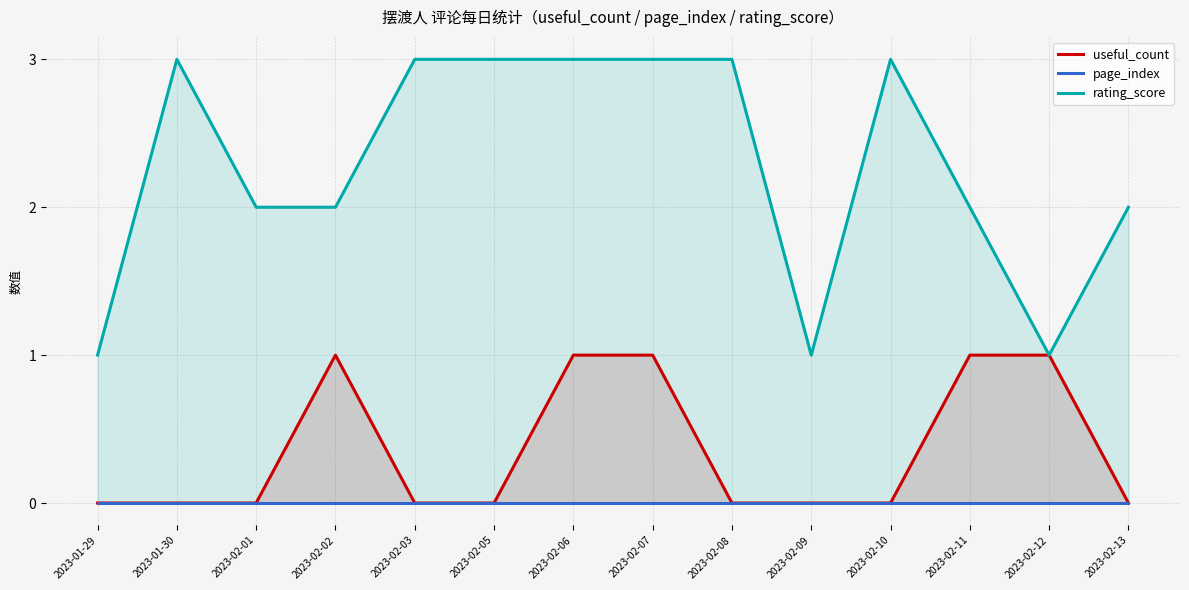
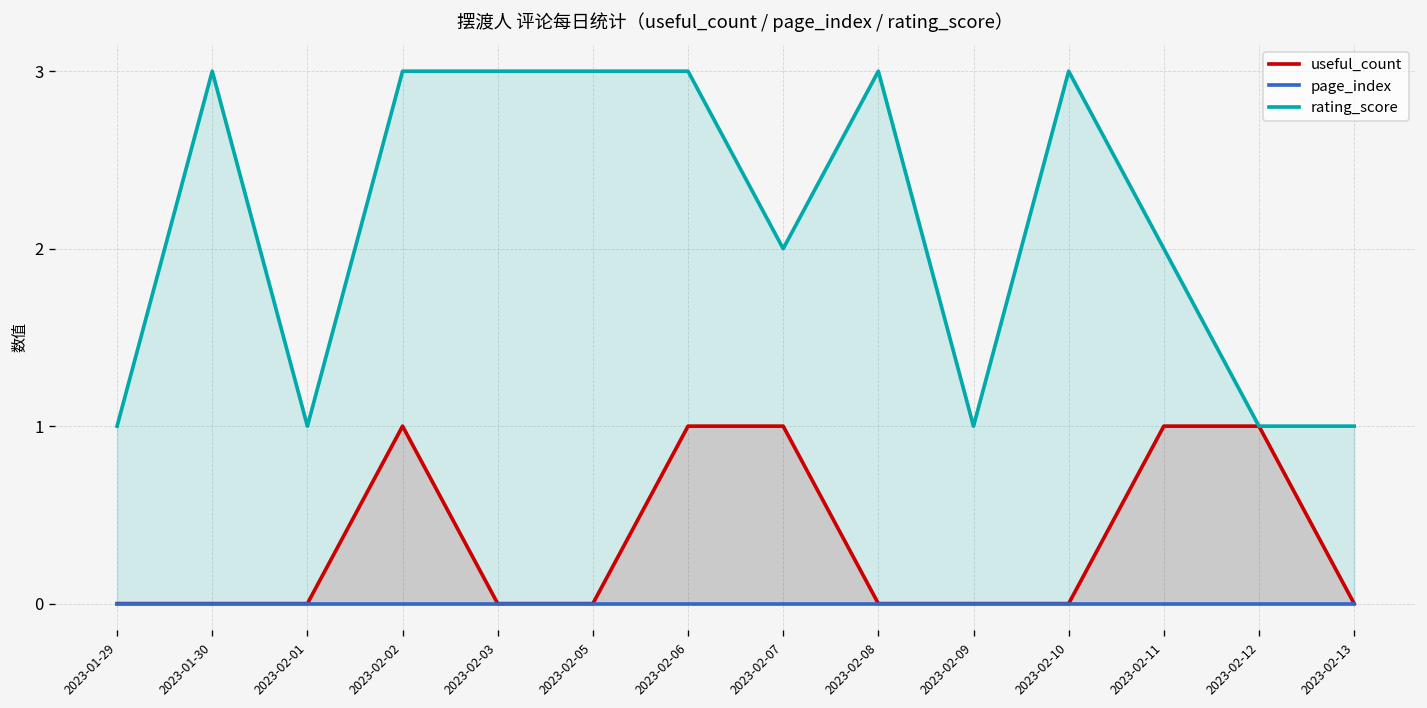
rating_score, 2023-02-01: 2 -> 1
rating_score, 2023-02-02: 2 -> 3
rating_score, 2023-02-07: 3 -> 2
rating_score, 2023-02-13: 2 -> 1
